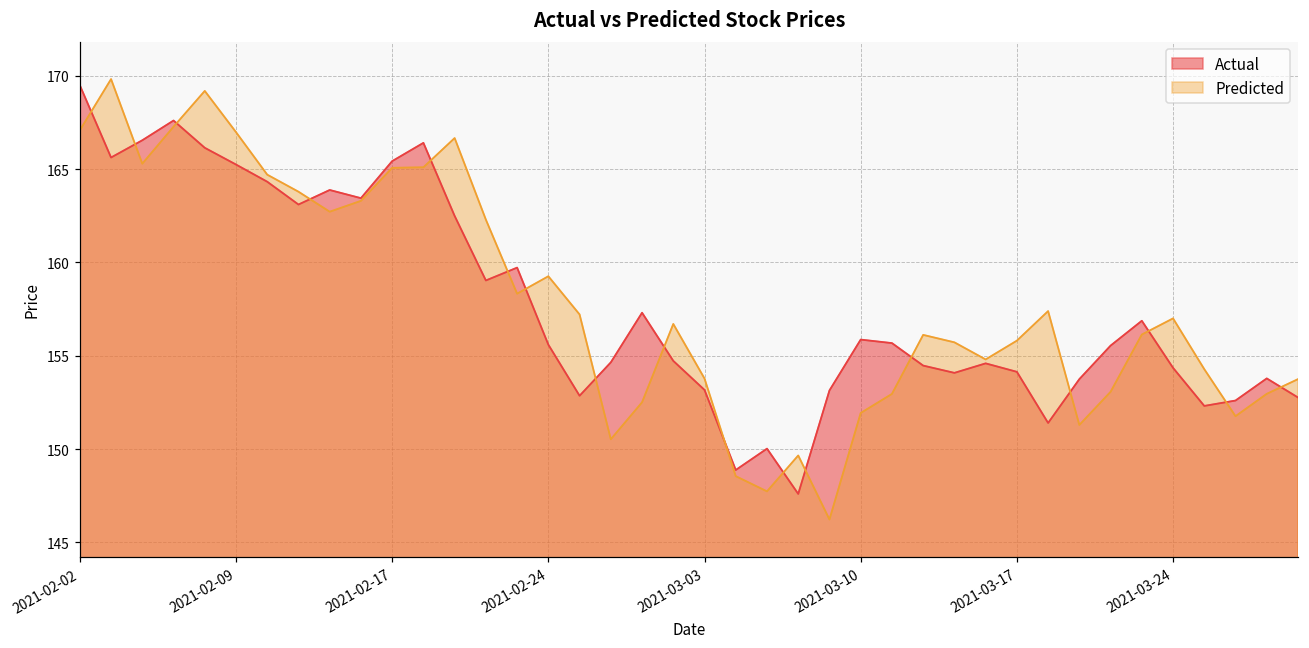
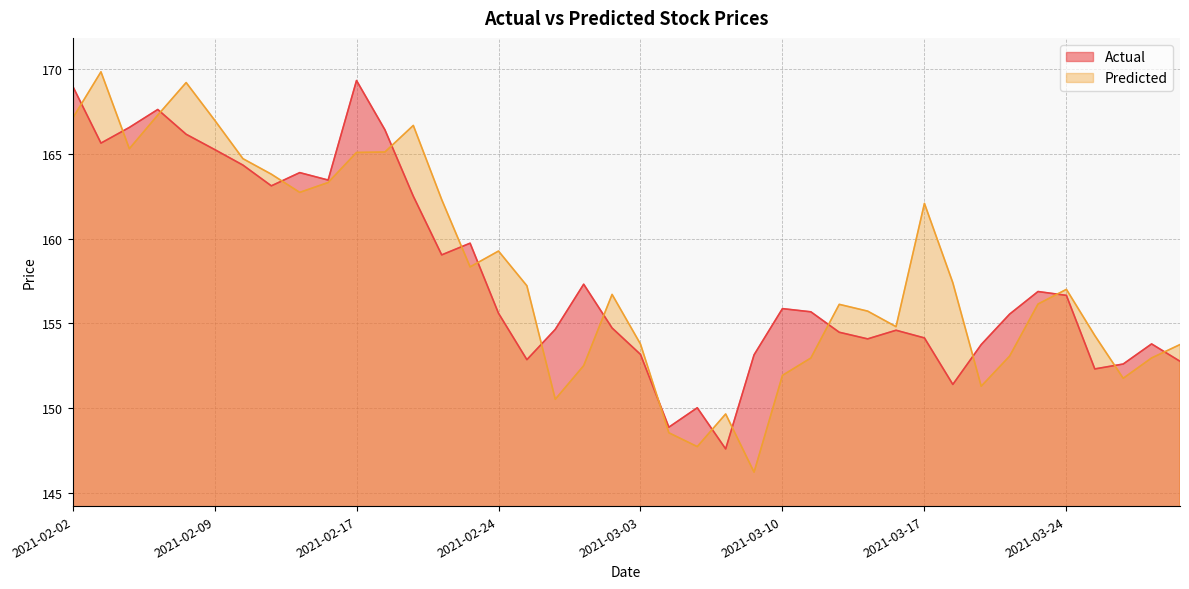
Actual, 2021-02-02: 169.5 -> 169.0
Actual, 2021-02-17: 165.4 -> 169.3
Predicted, 2021-03-17: 155.8 -> 162.1
Actual, 2021-03-24: 154.4 -> 156.6
